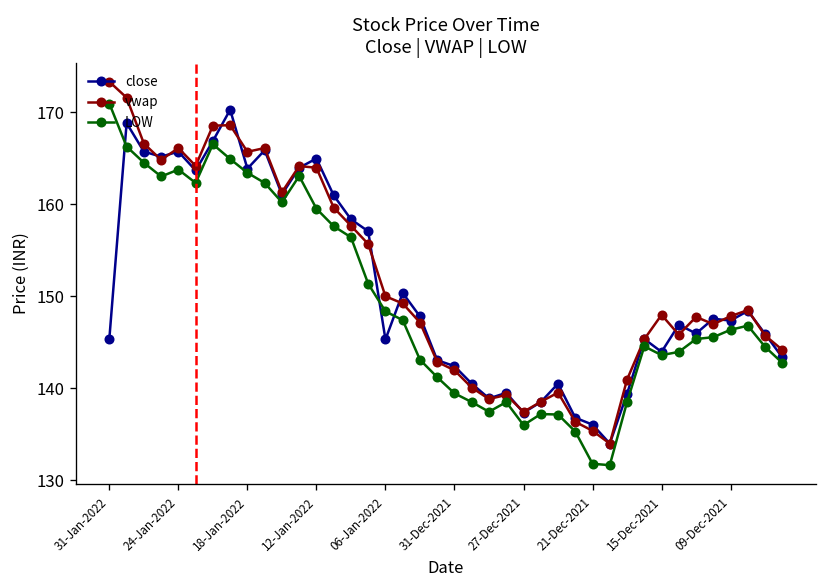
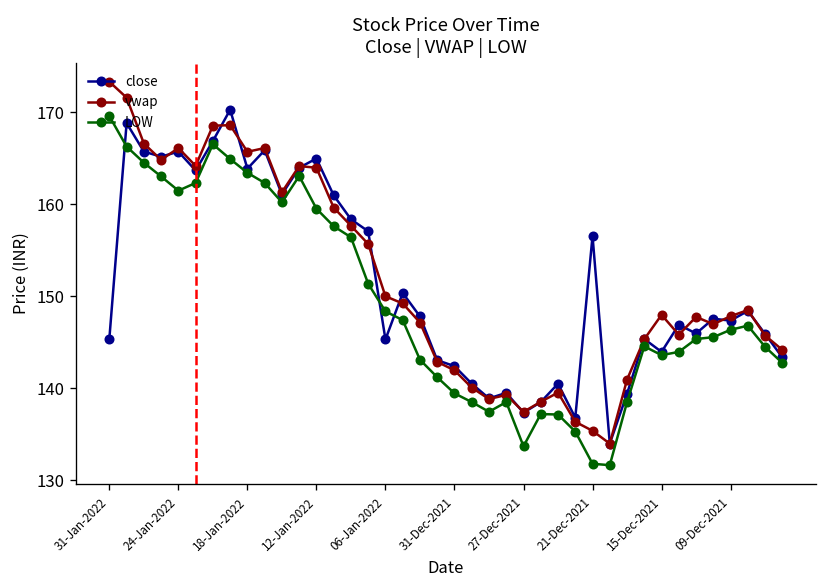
LOW, 31-Jan-2022: 171 -> 170
LOW, 24-Jan-2022: 164 -> 161
LOW, 27-Dec-2021: 136 -> 134
close, 21-Dec-2021: 136 -> 157
